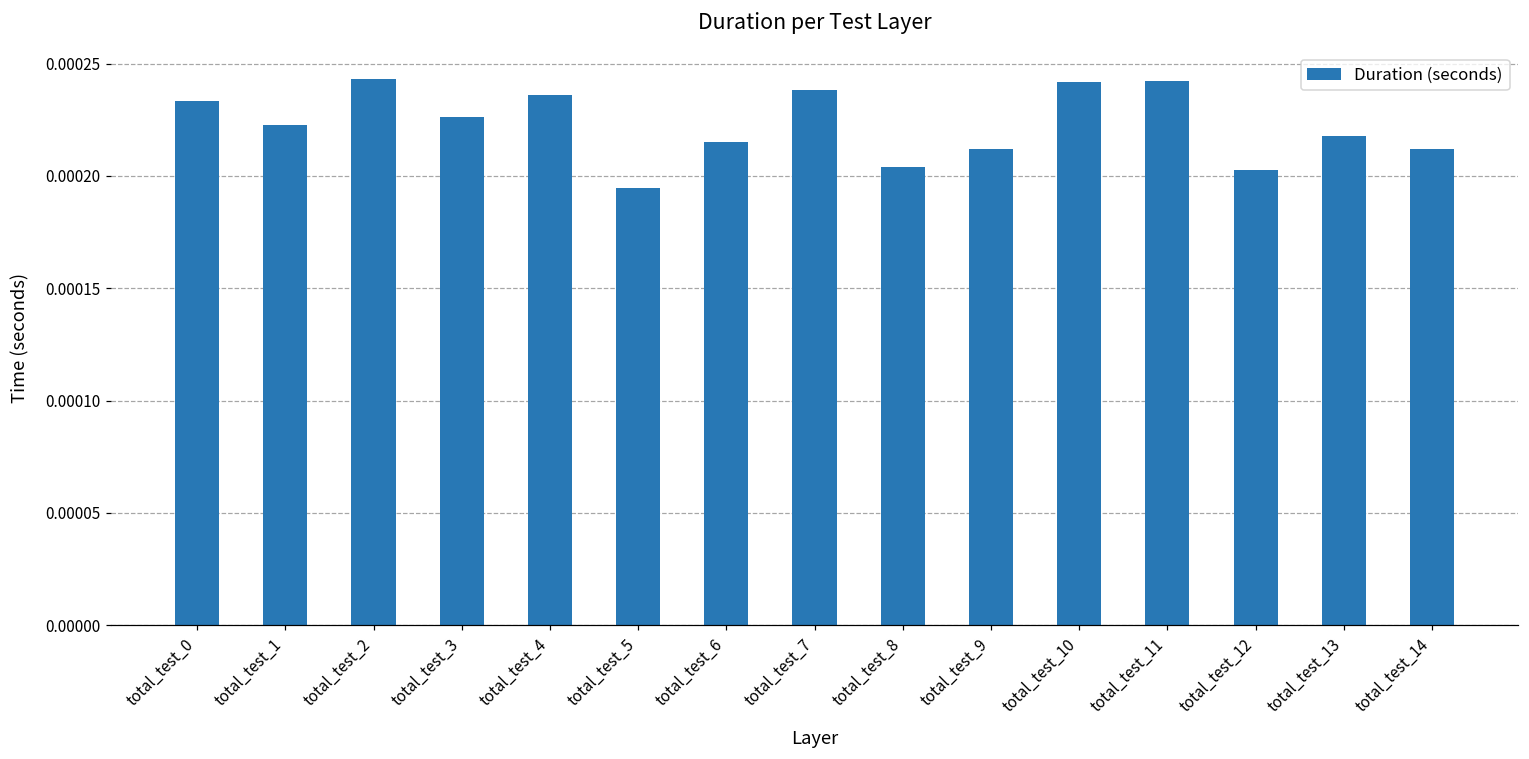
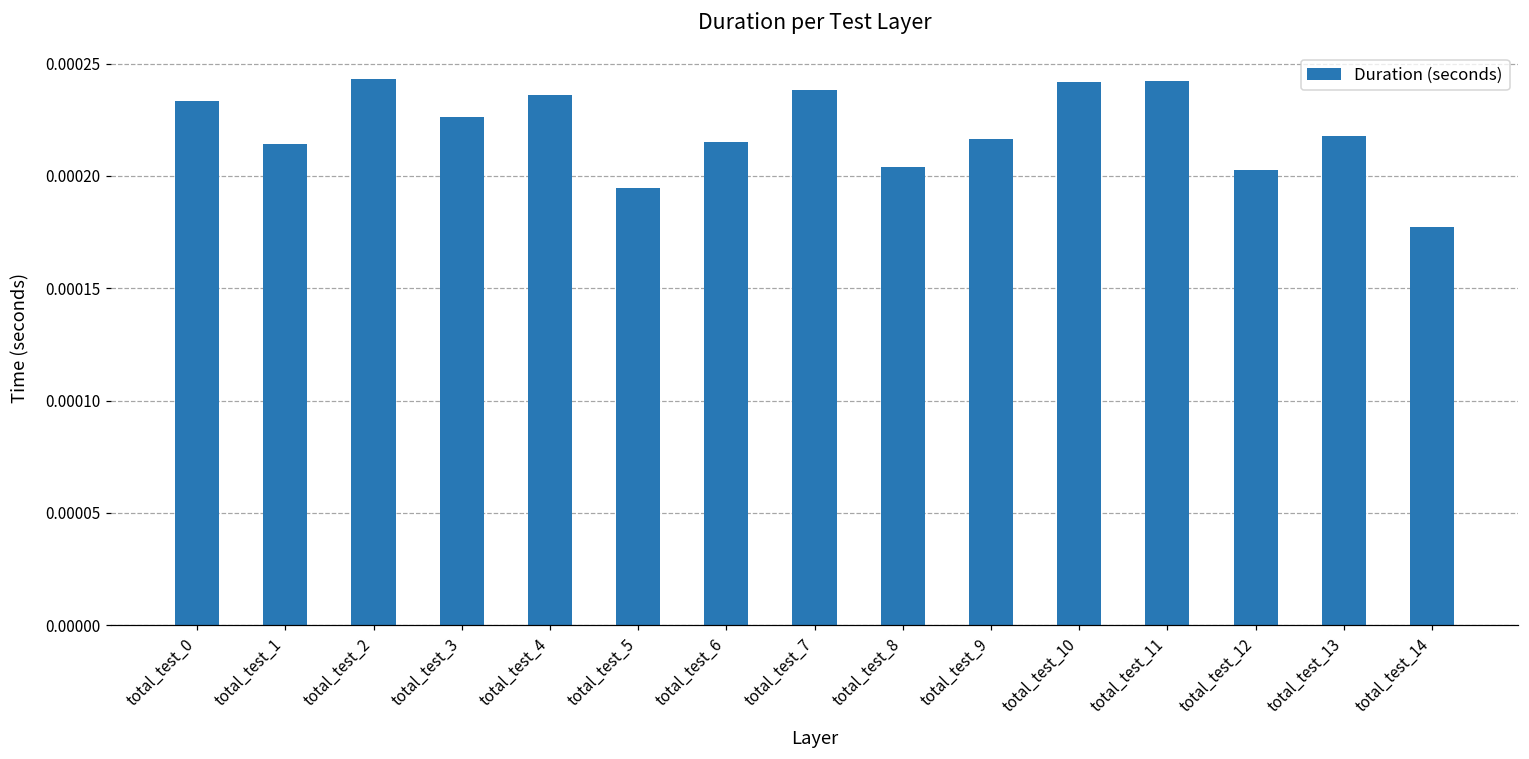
total_test_1: 0.000223 -> 0.000214
total_test_9: 0.000212 -> 0.000216
total_test_14: 0.000212 -> 0.000177
